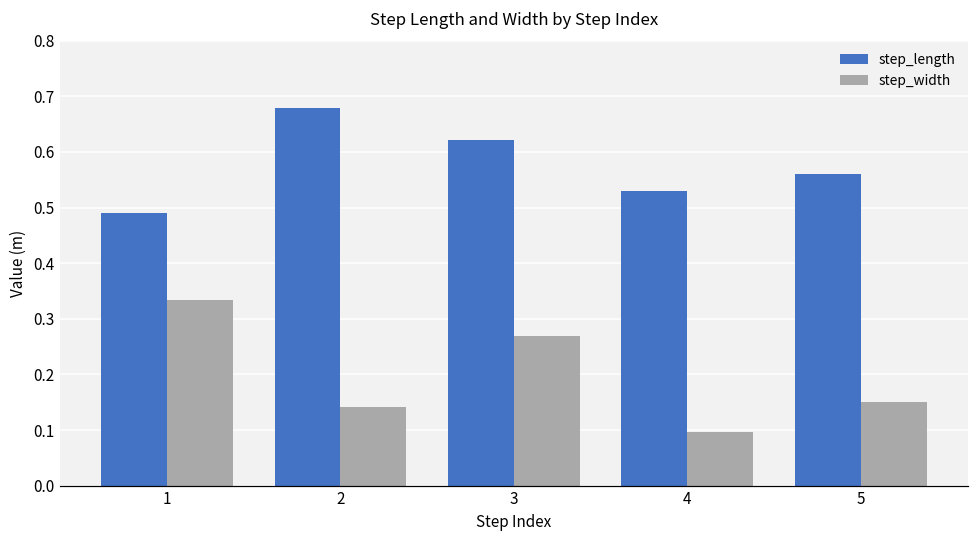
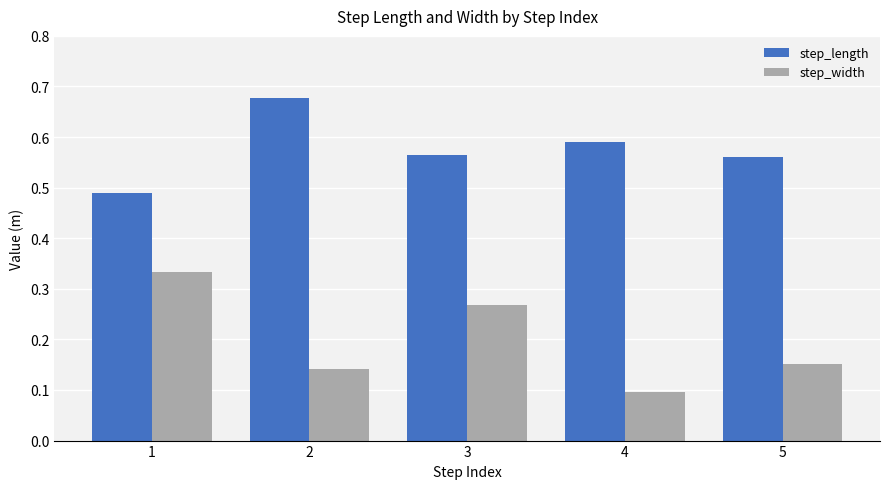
step_length, 3: 0.62 -> 0.56
step_length, 4: 0.53 -> 0.59
